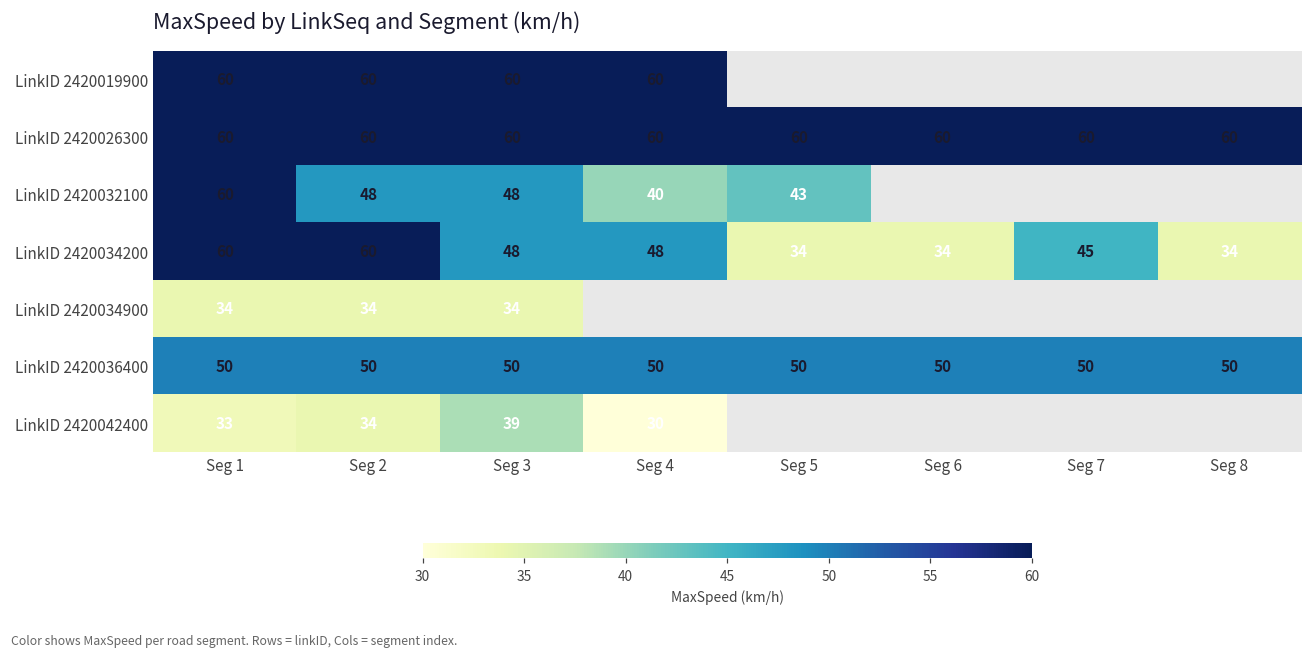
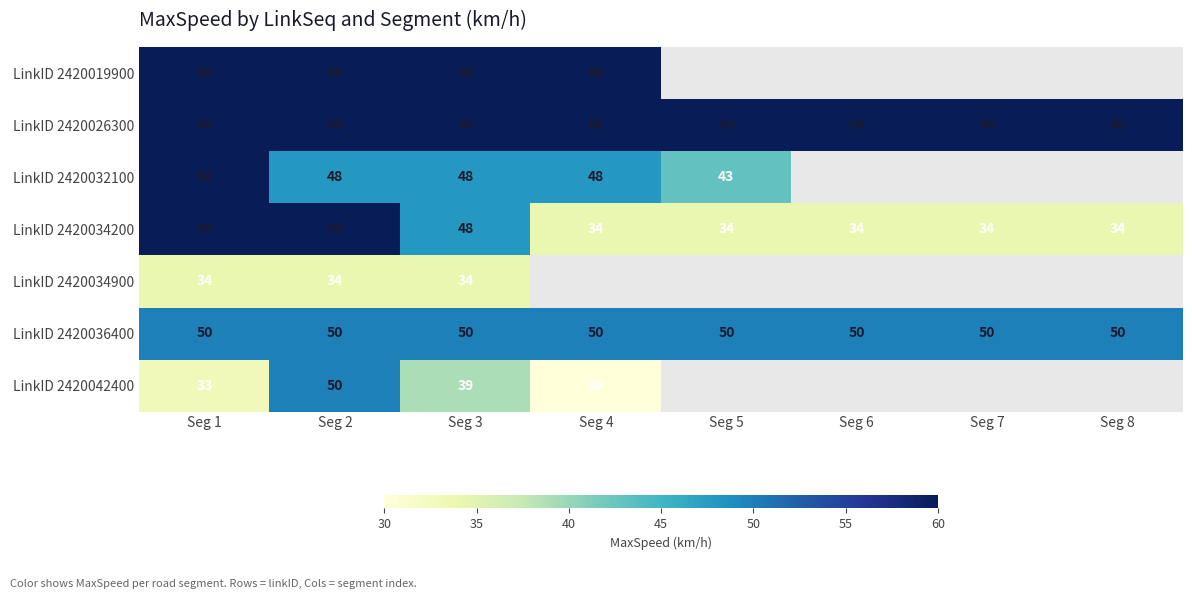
LinkID 2420032100, Seg 4: 40 -> 48
LinkID 2420034200, Seg 4: 48 -> 34
LinkID 2420034200, Seg 7: 45 -> 34
LinkID 2420042400, Seg 2: 34 -> 50
